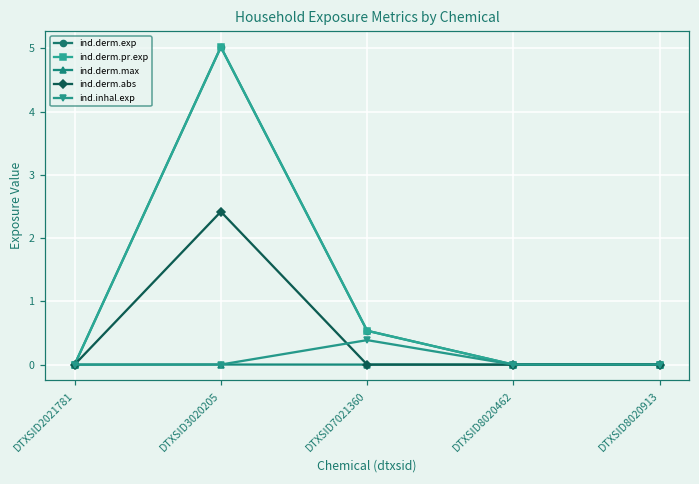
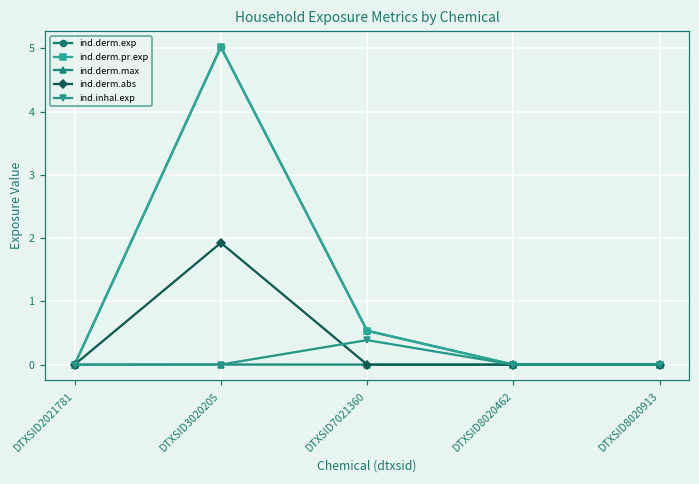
ind.derm.abs, DTXSID3020205: 2.4 -> 1.9
